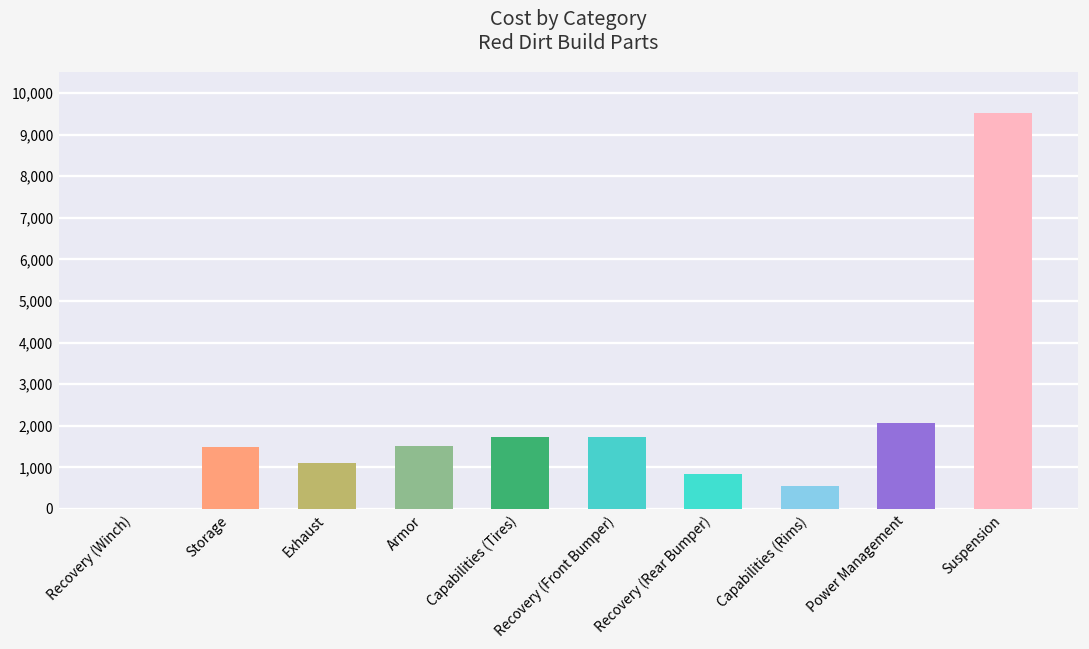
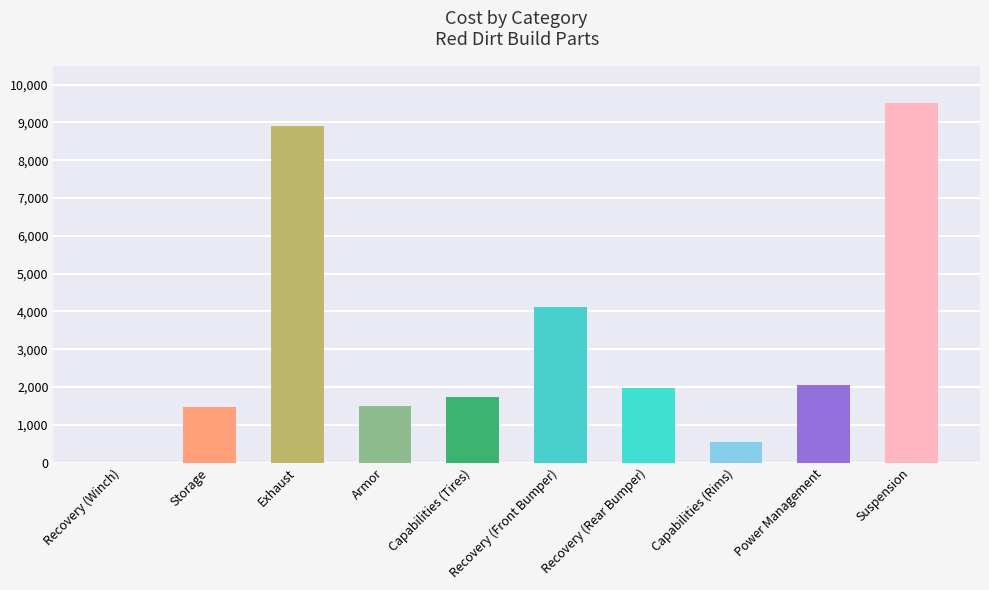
Exhaust: 1,100 -> 8,900
Recovery (Front Bumper): 1,700 -> 4,100
Recovery (Rear Bumper): 800 -> 2,000
